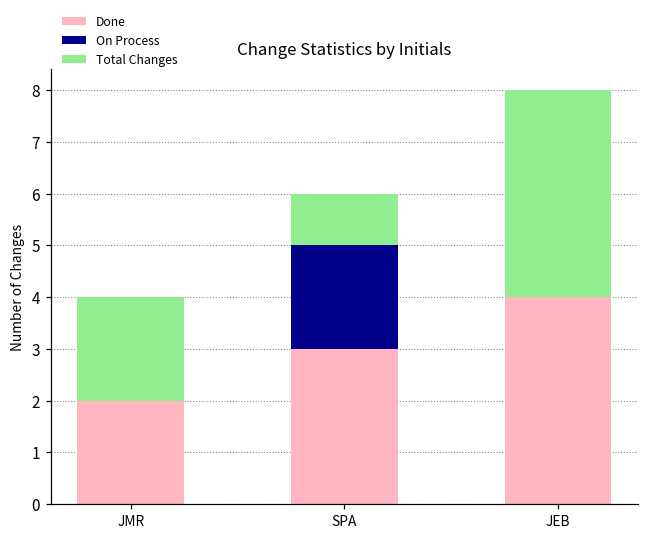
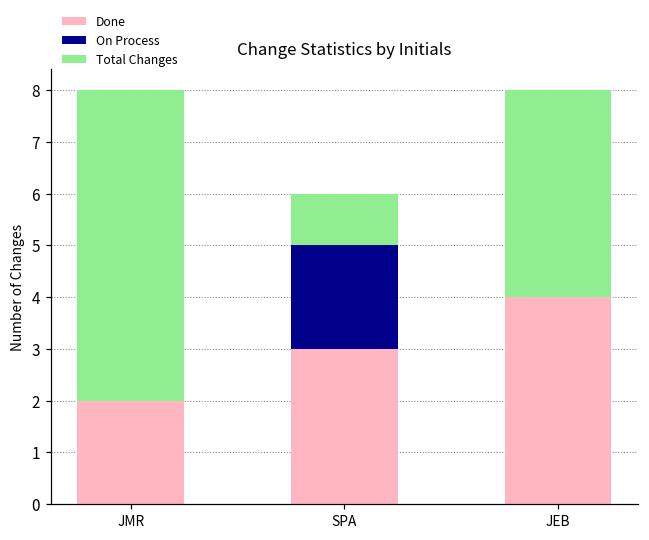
Total Changes, JMR: 2 -> 6
